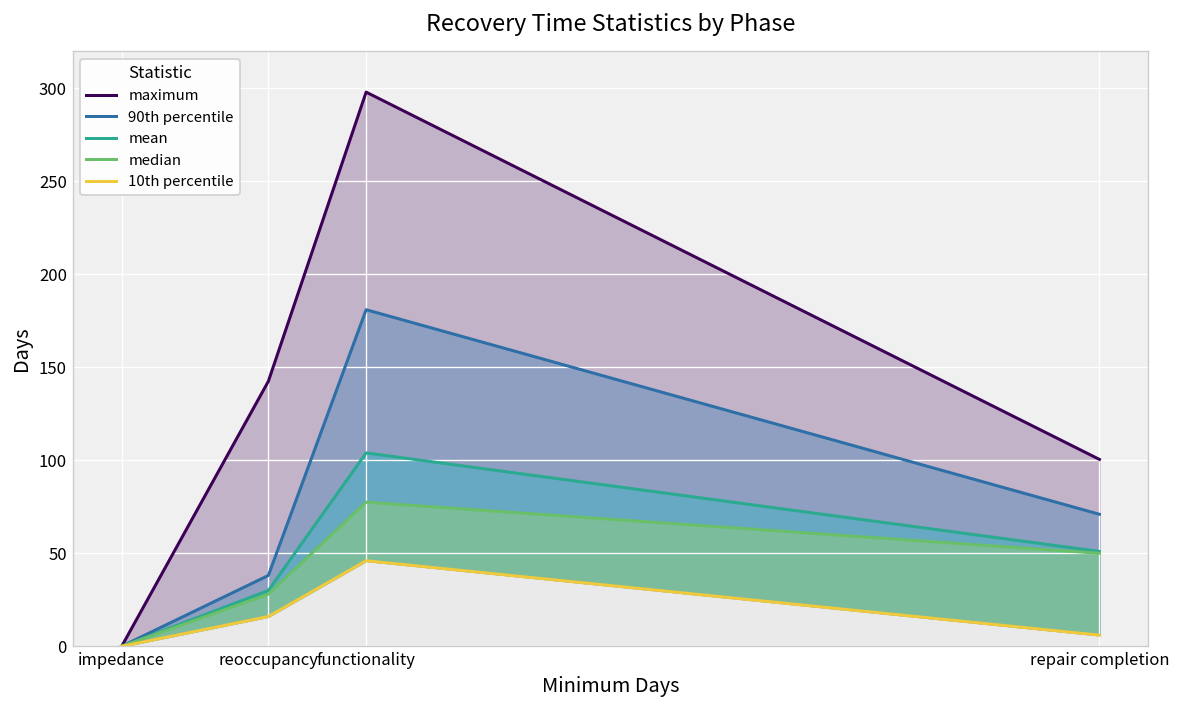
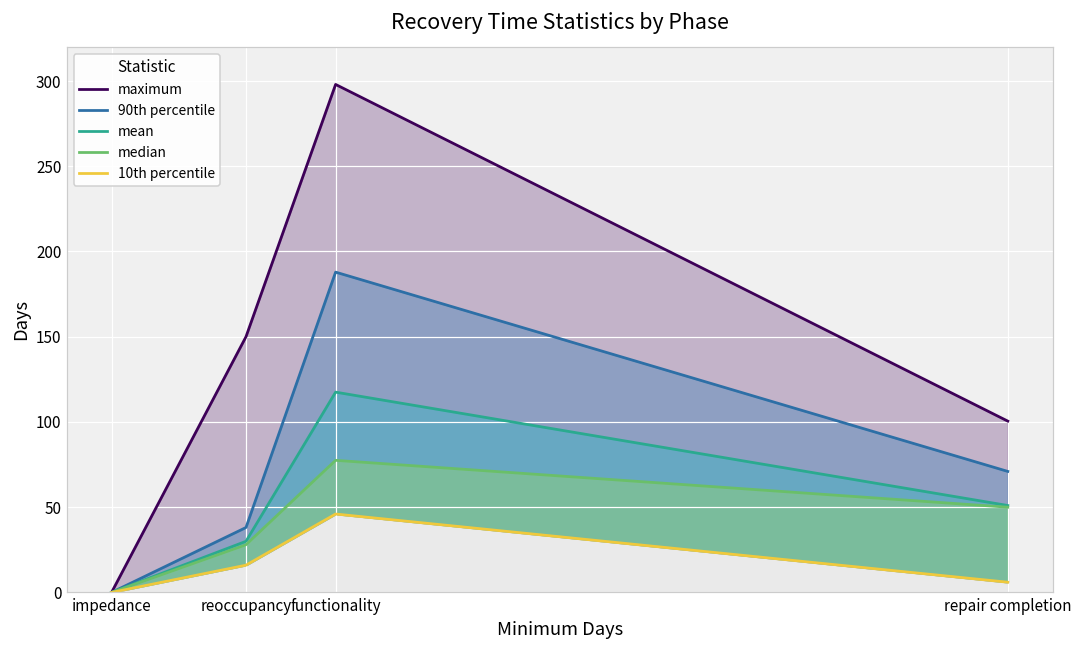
maximum, reoccupancy: 143 -> 150
90th percentile, functionality: 181 -> 188
mean, functionality: 104 -> 118
